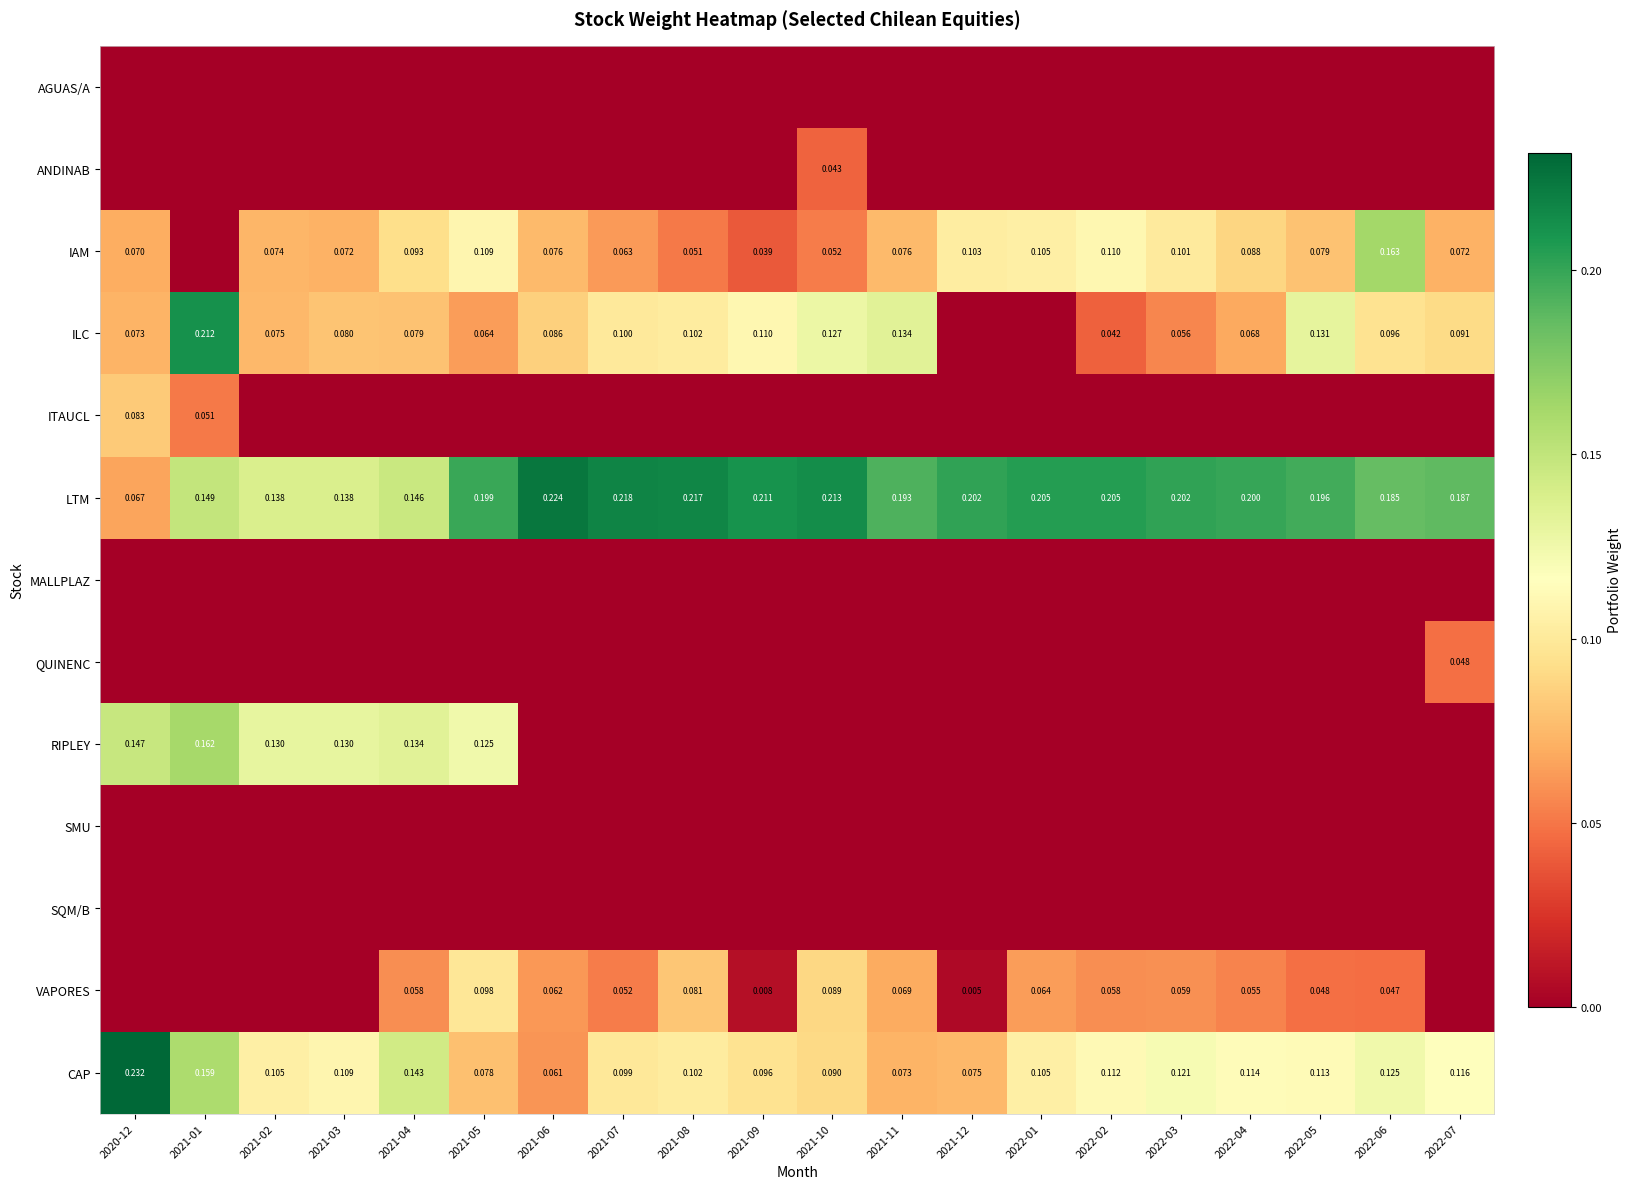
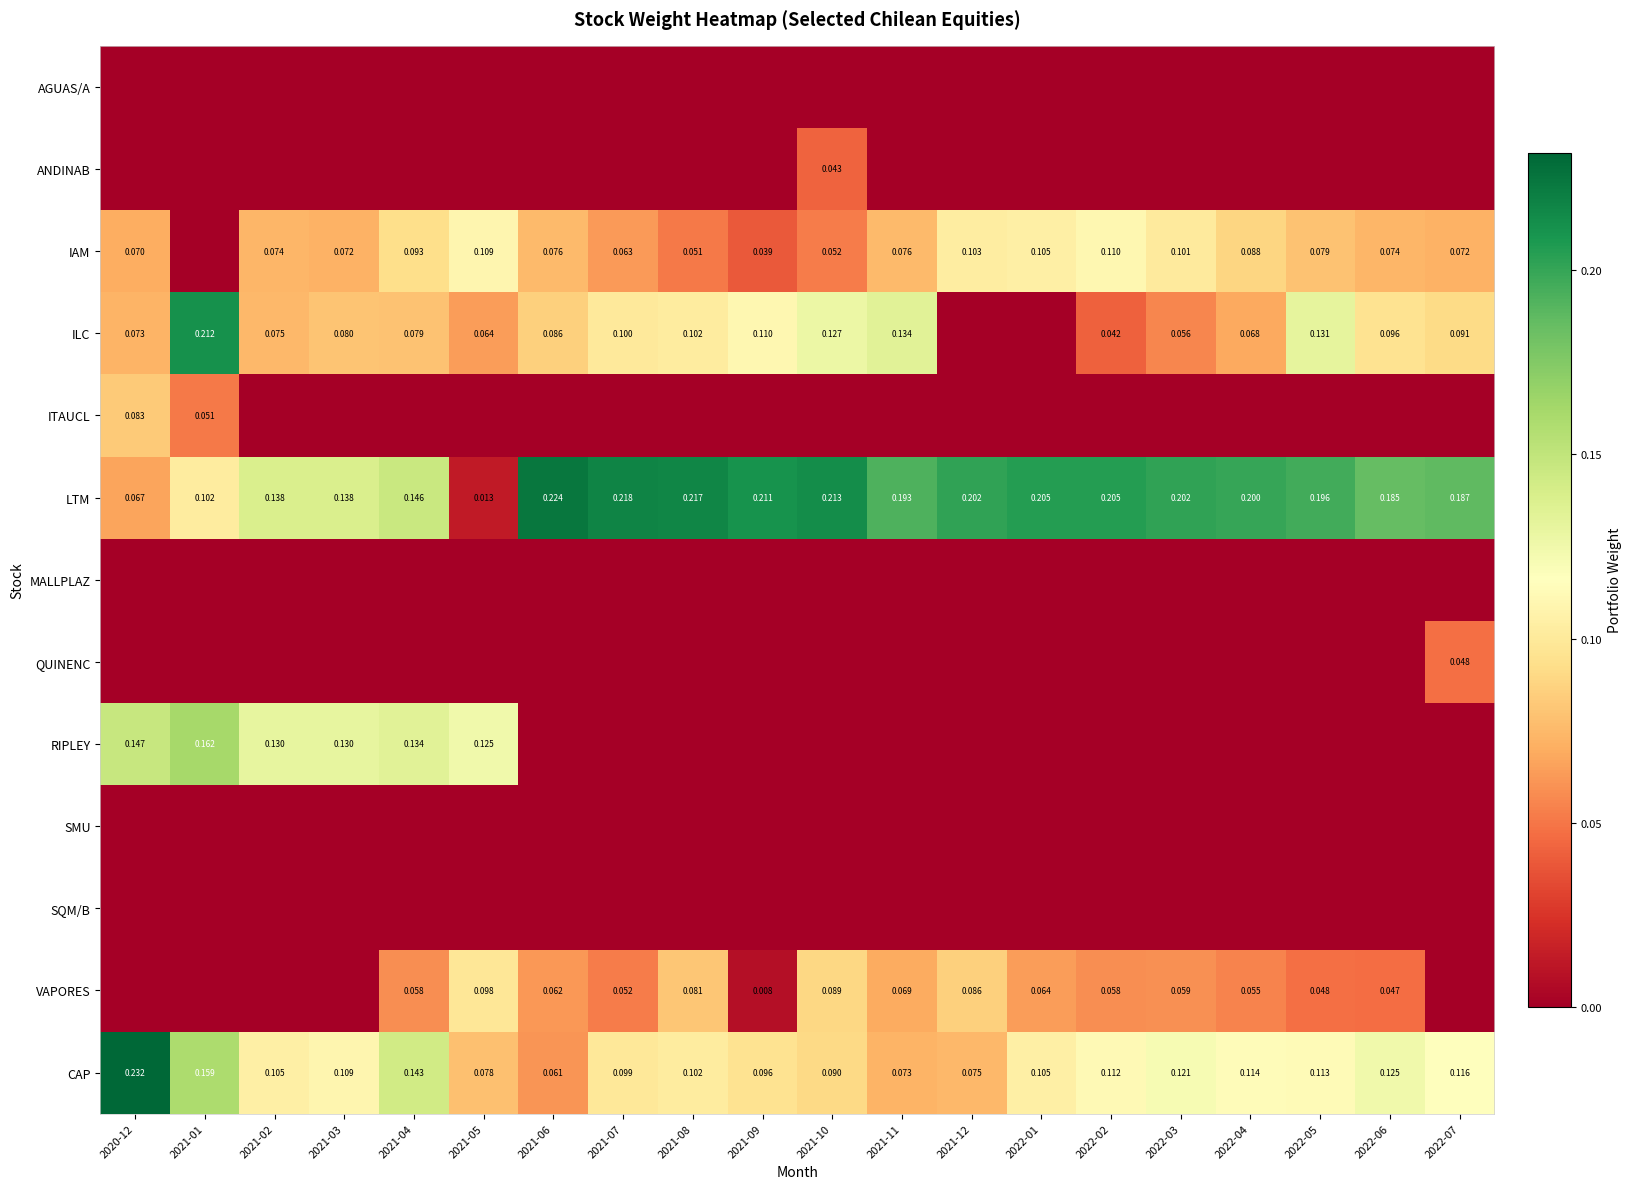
IAM, 2022-06: 0.163 -> 0.074
LTM, 2021-01: 0.149 -> 0.102
LTM, 2021-05: 0.199 -> 0.013
VAPORES, 2021-12: 0.005 -> 0.086
